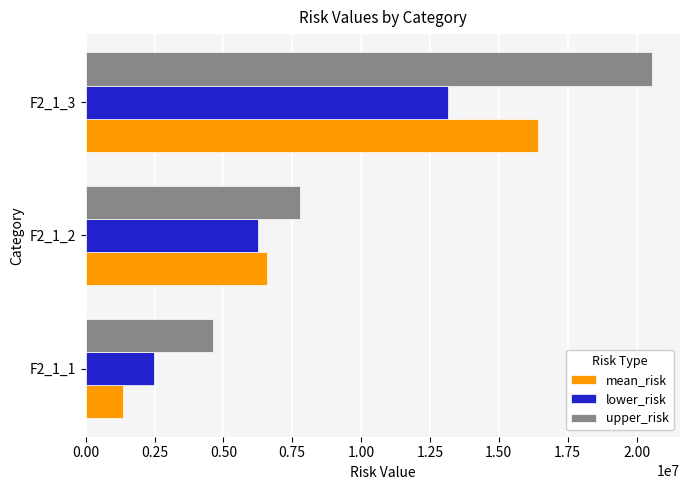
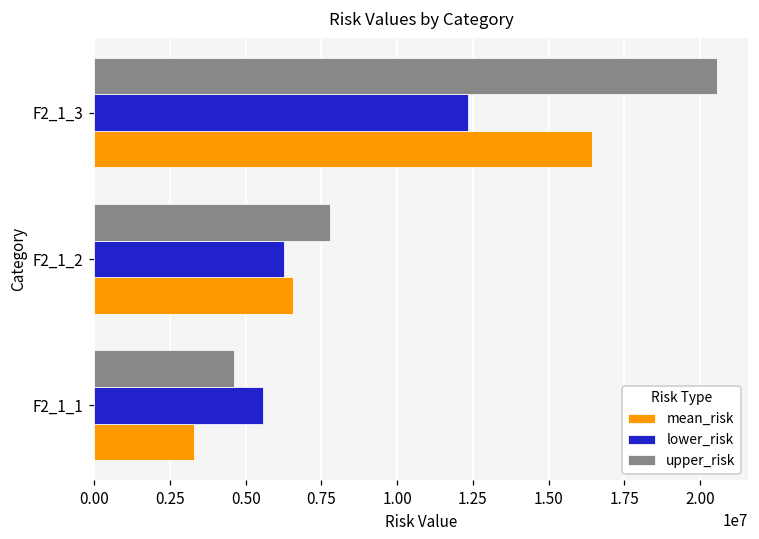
lower_risk, F2_1_3: 13200000 -> 12300000
lower_risk, F2_1_1: 2500000 -> 5600000
mean_risk, F2_1_1: 1300000 -> 3300000
